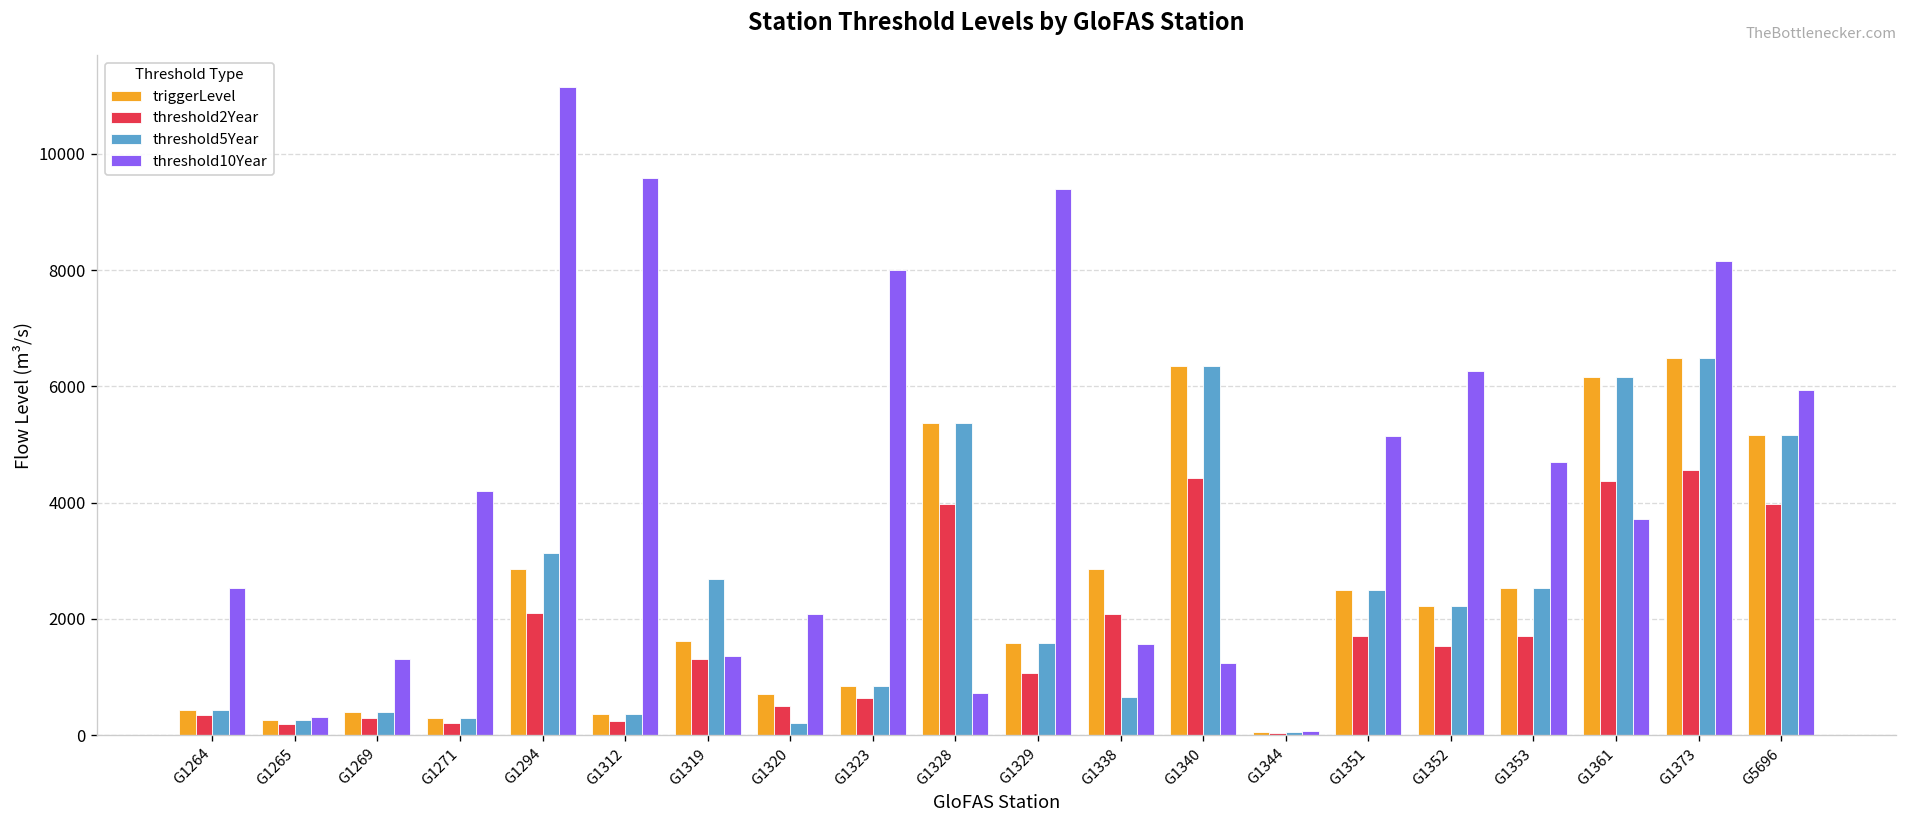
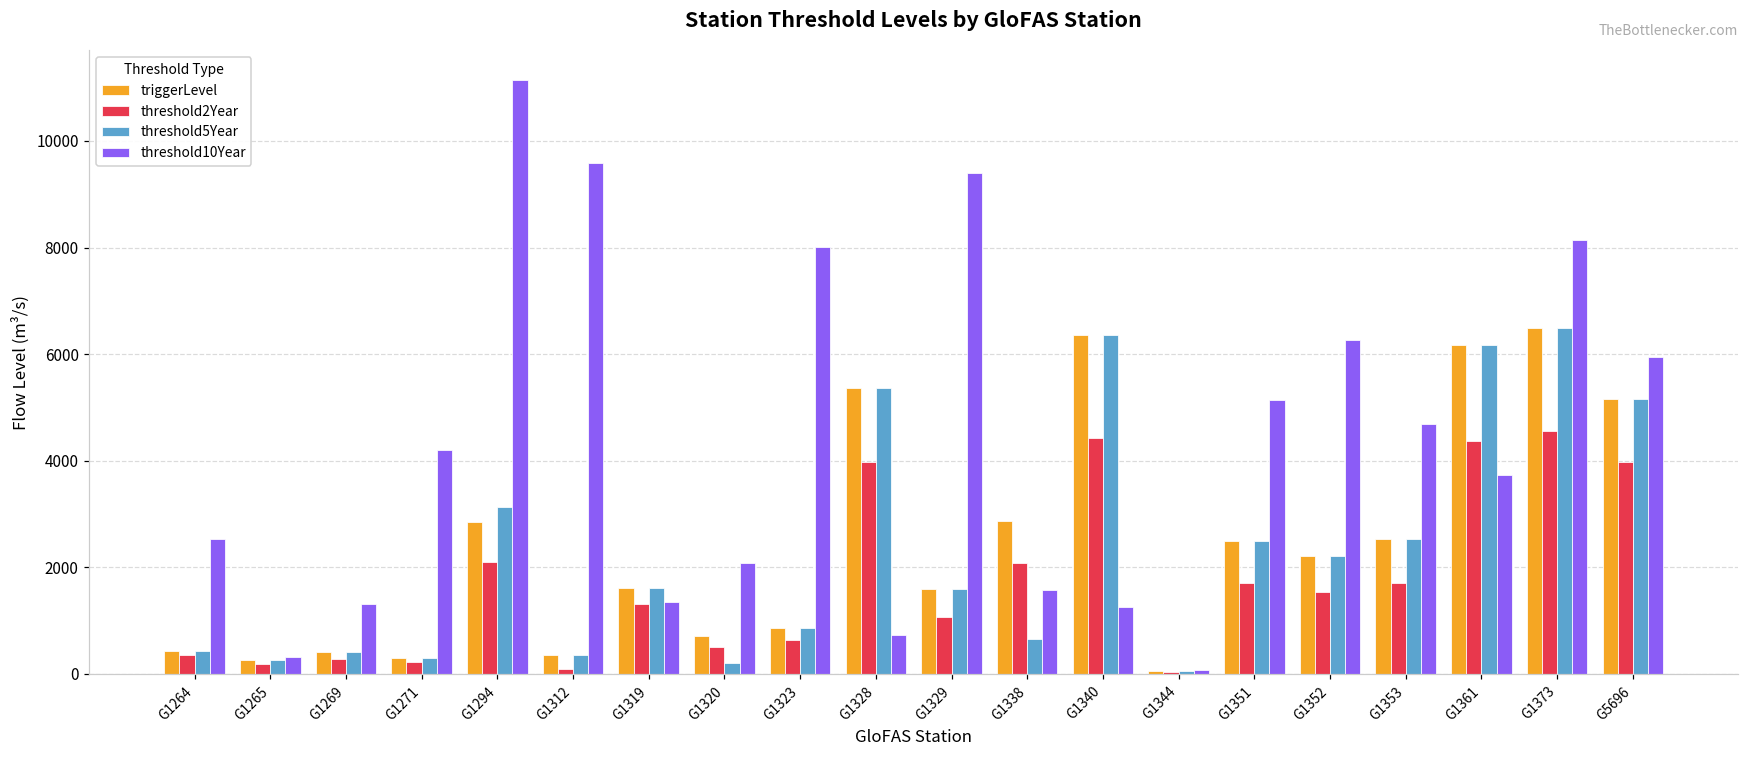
threshold2Year, G1312: 200 -> 100
threshold5Year, G1319: 2700 -> 1600
